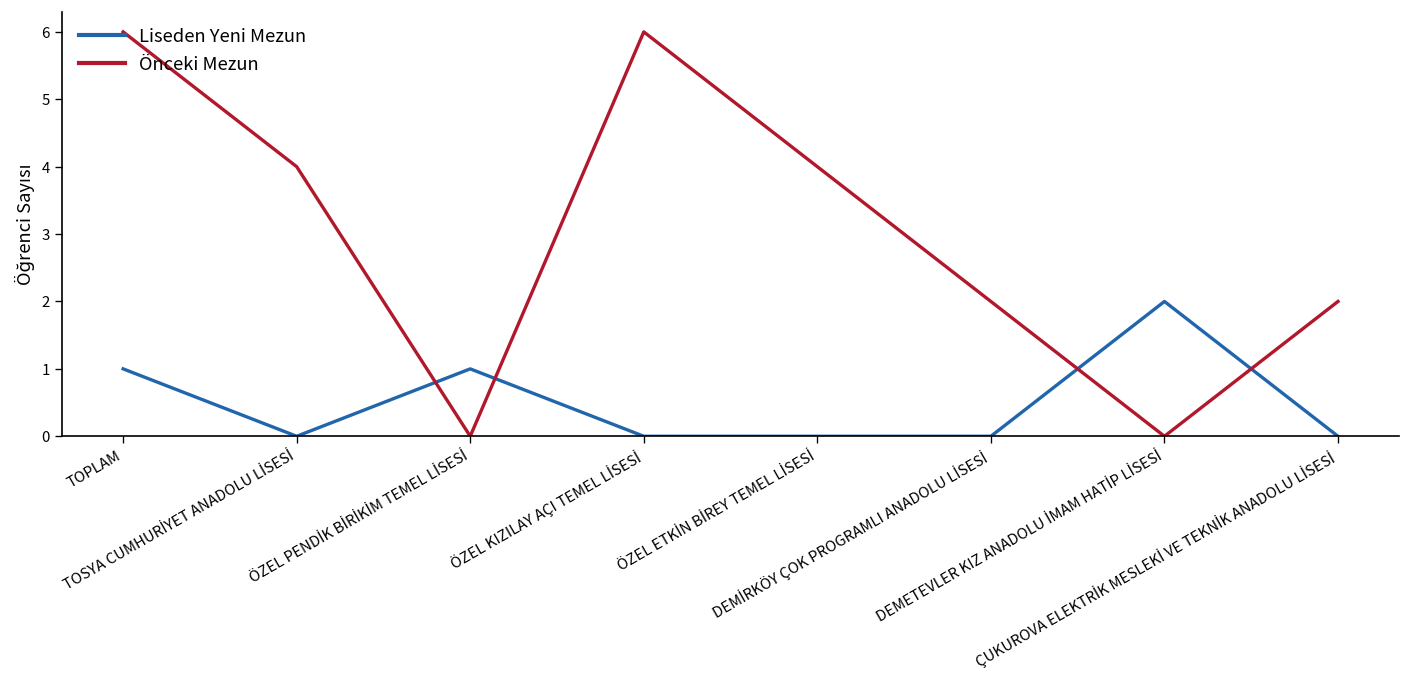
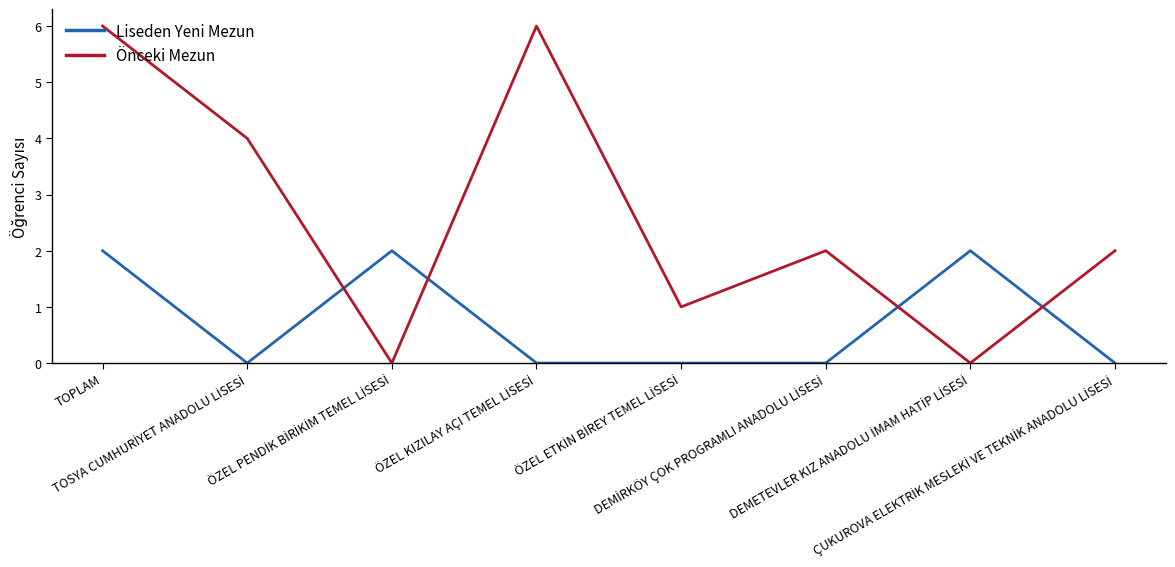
Liseden Yeni Mezun, TOPLAM: 1 -> 2
Liseden Yeni Mezun, ÖZEL PENDİK BİRİKİM TEMEL LİSESİ: 1 -> 2
Önceki Mezun, ÖZEL ETKİN BİREY TEMEL LİSESİ: 4 -> 1
